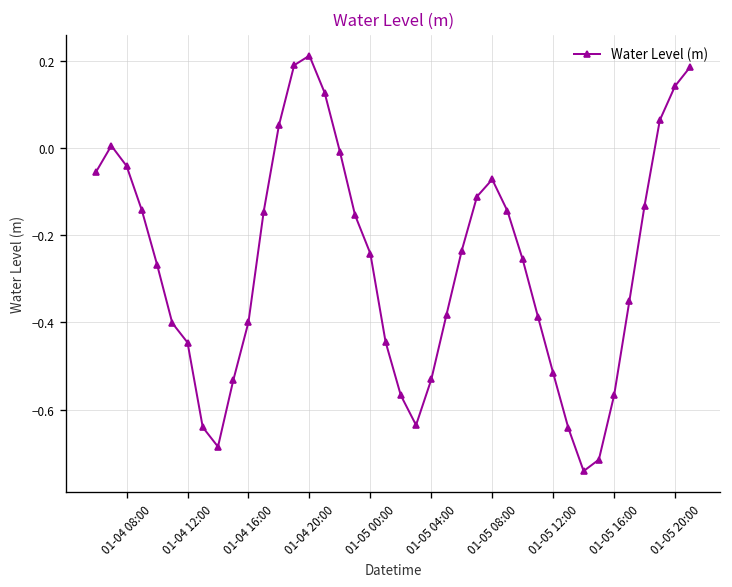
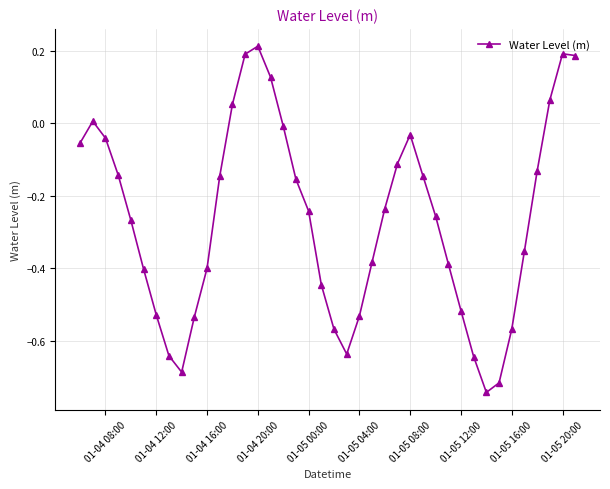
01-04 12:00: -0.45 -> -0.53
01-05 08:00: -0.07 -> -0.03
01-05 20:00: 0.14 -> 0.19
